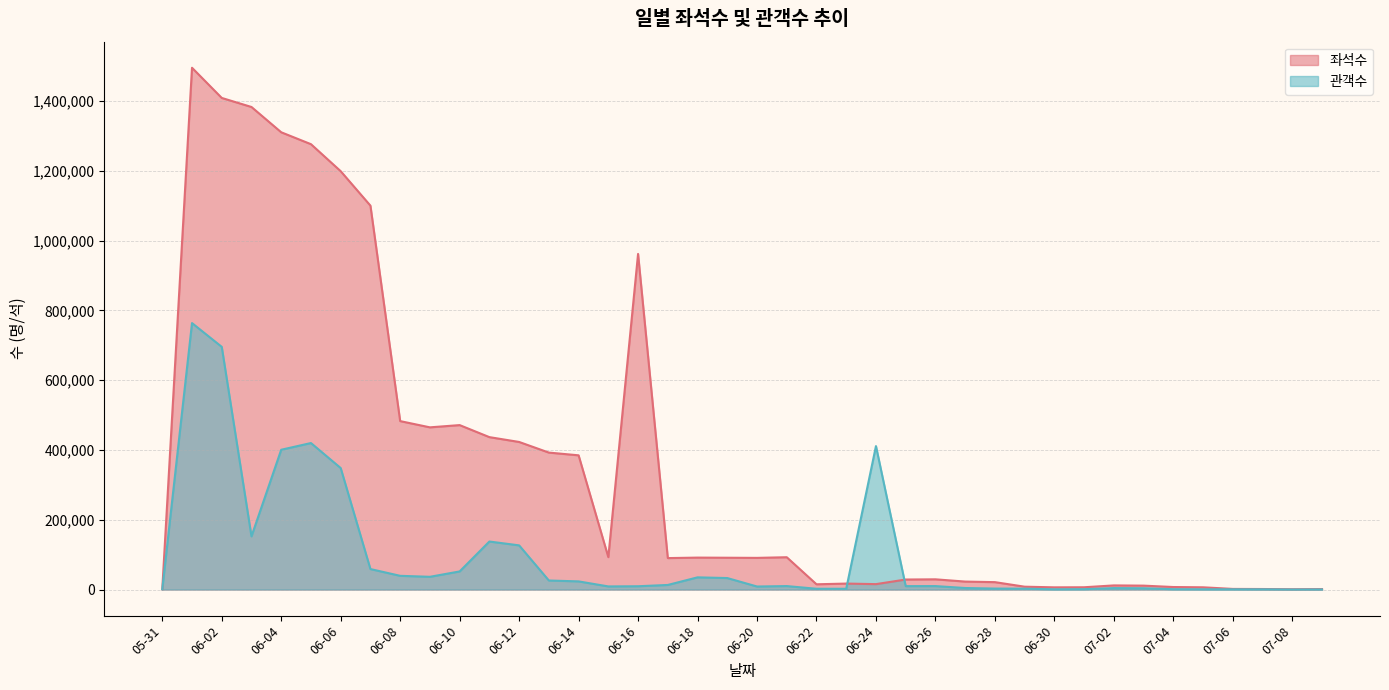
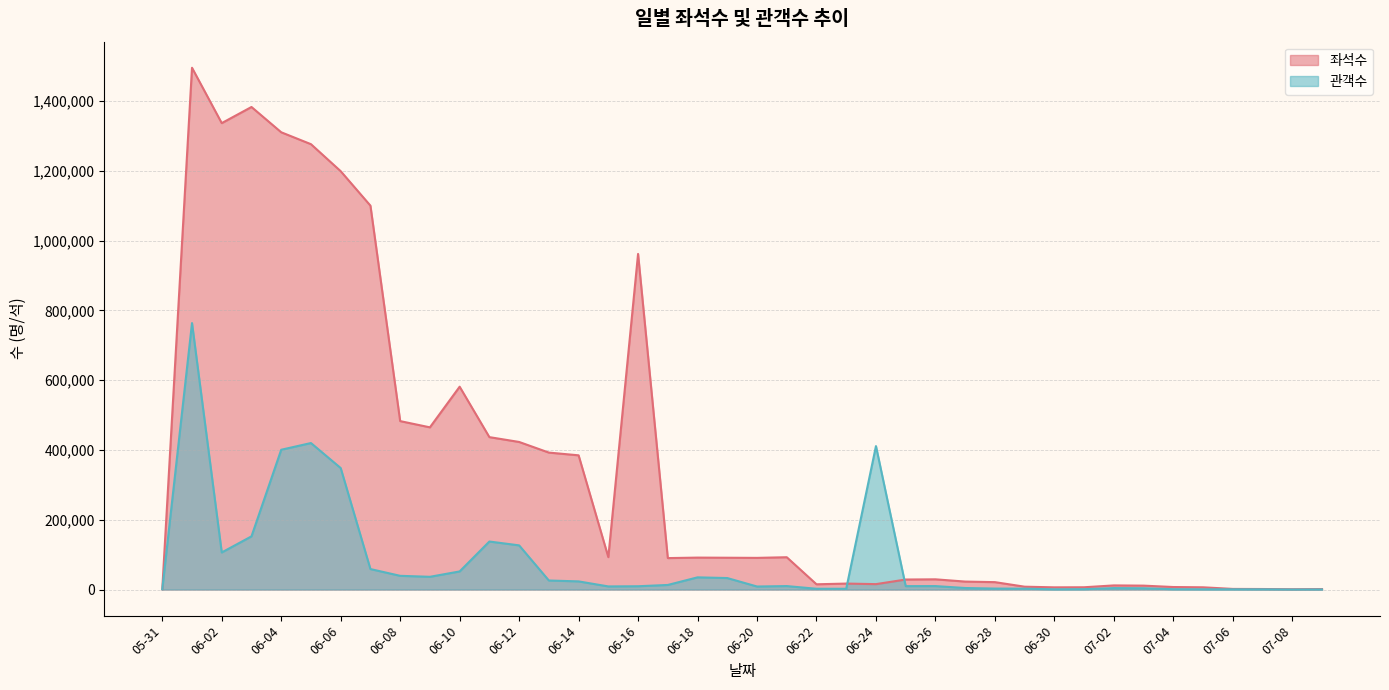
좌석수, 06-02: 1,410,000 -> 1,340,000
관객수, 06-02: 700,000 -> 110,000
좌석수, 06-10: 470,000 -> 580,000
